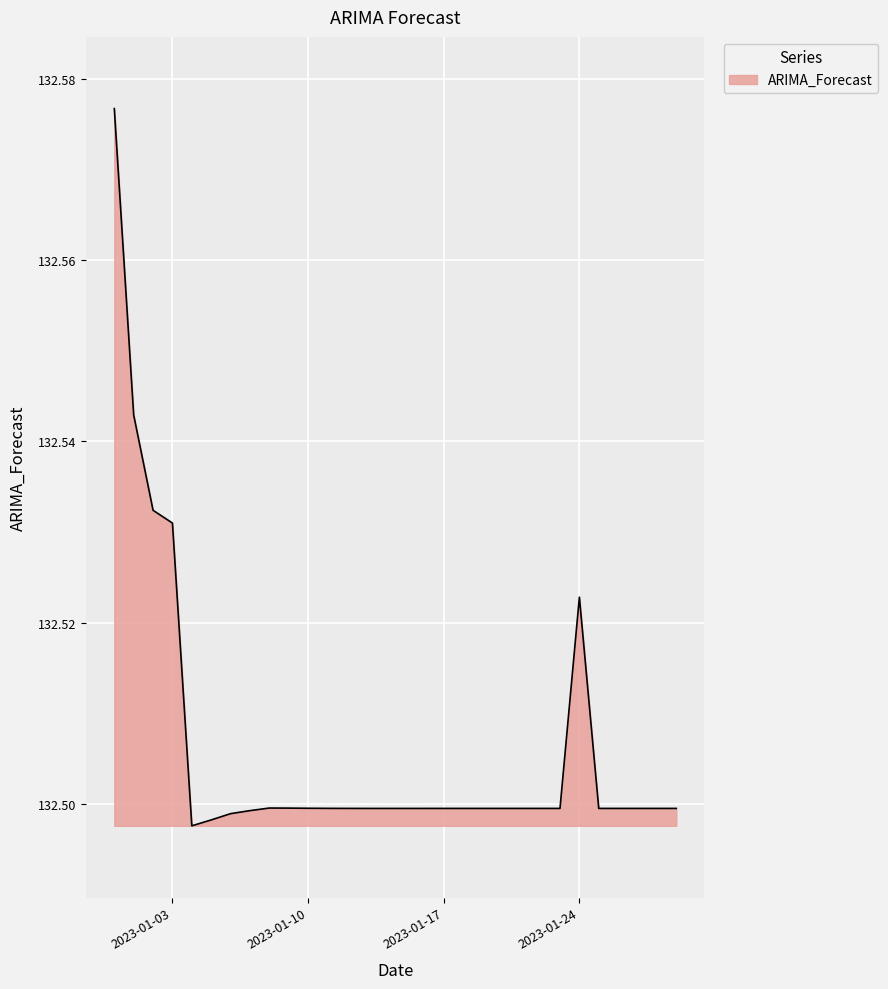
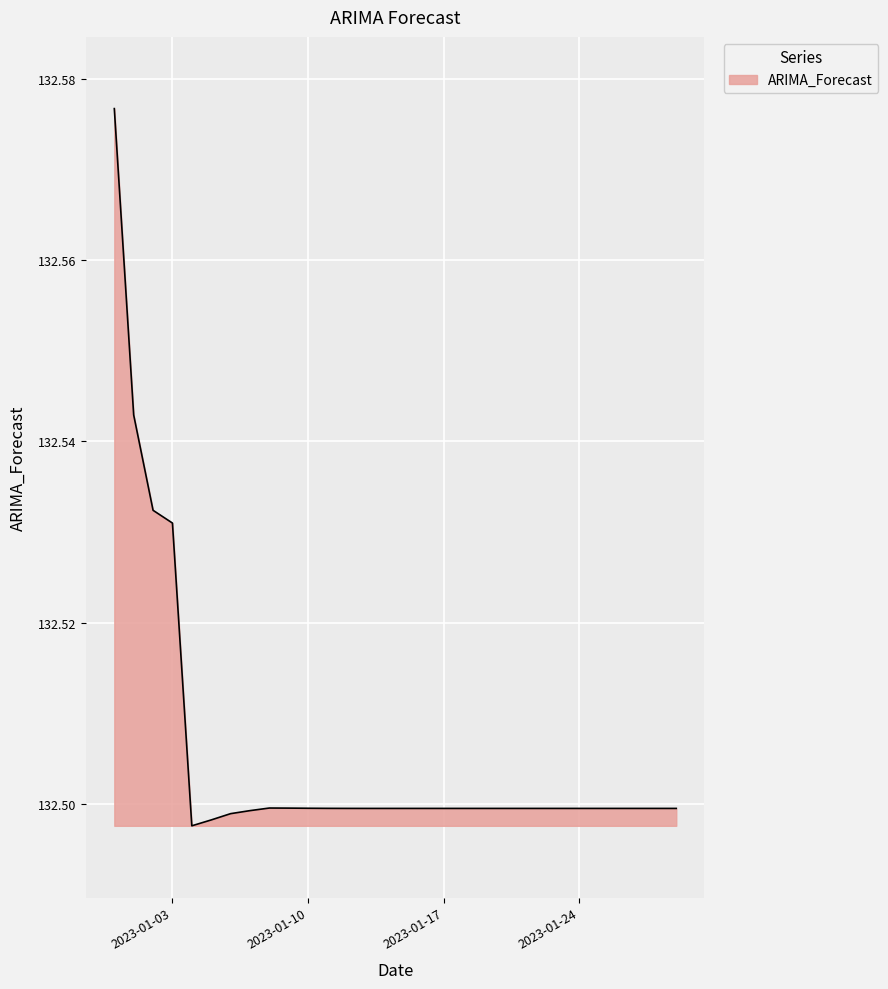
2023-01-24: 132.523 -> 132.500
